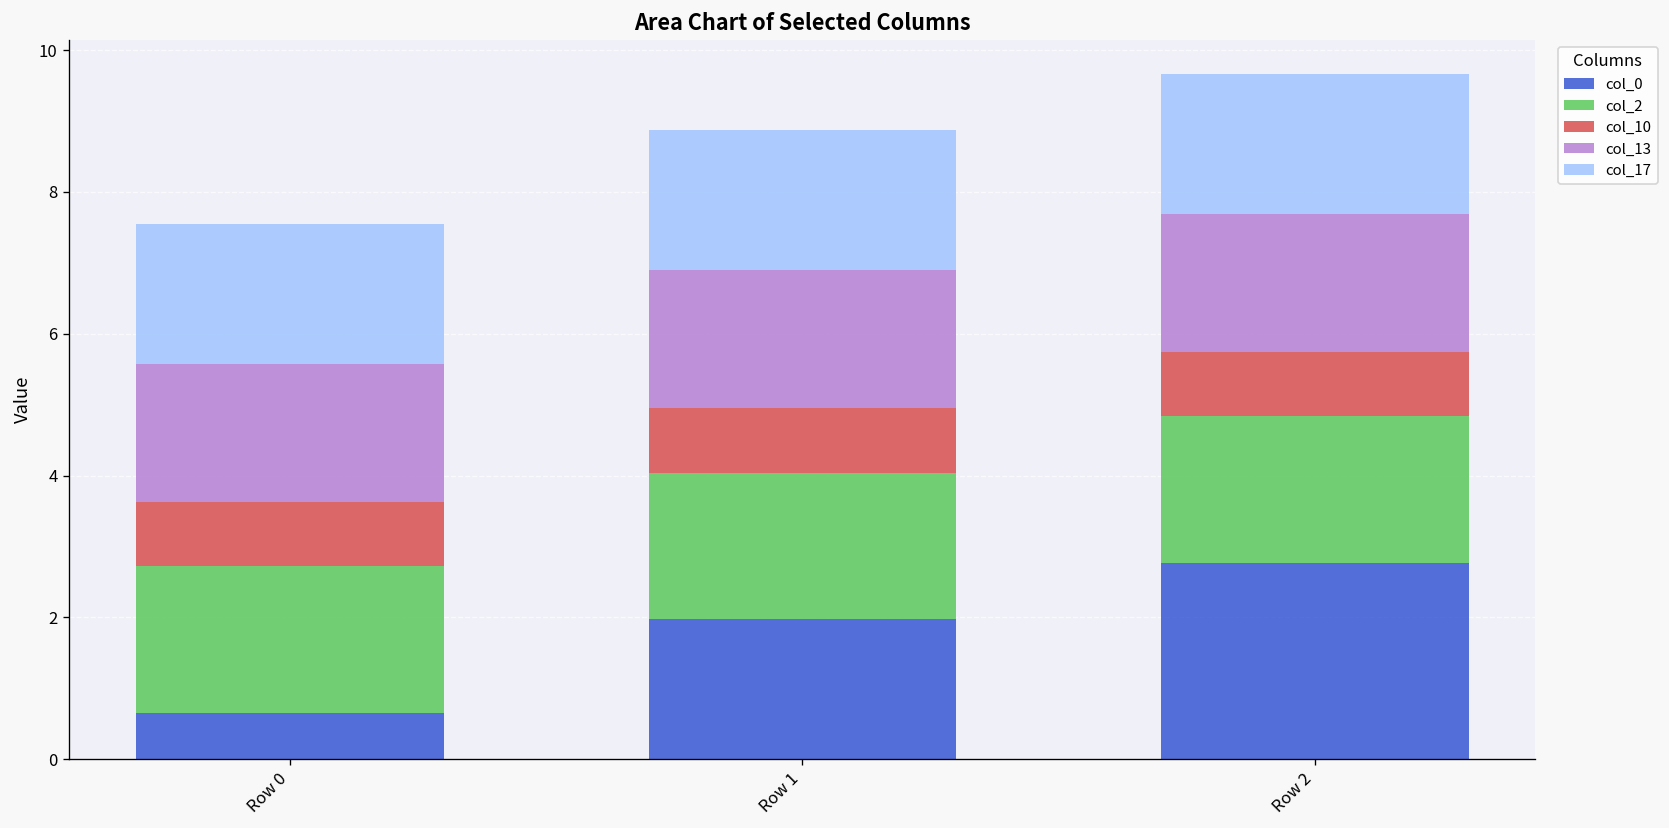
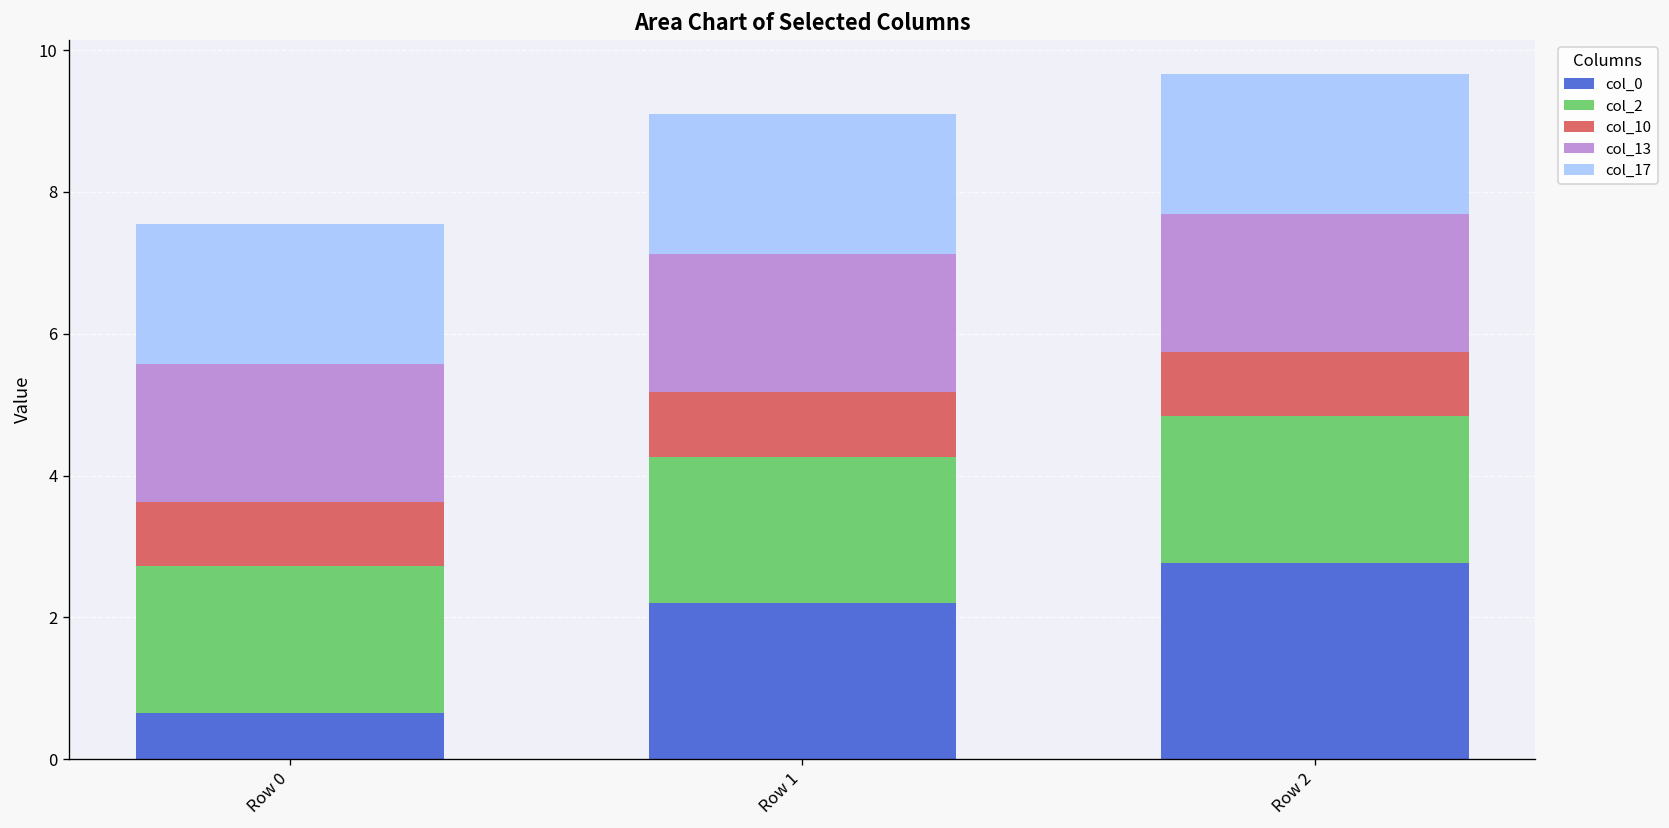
col_0, Row 1: 2.0 -> 2.2
